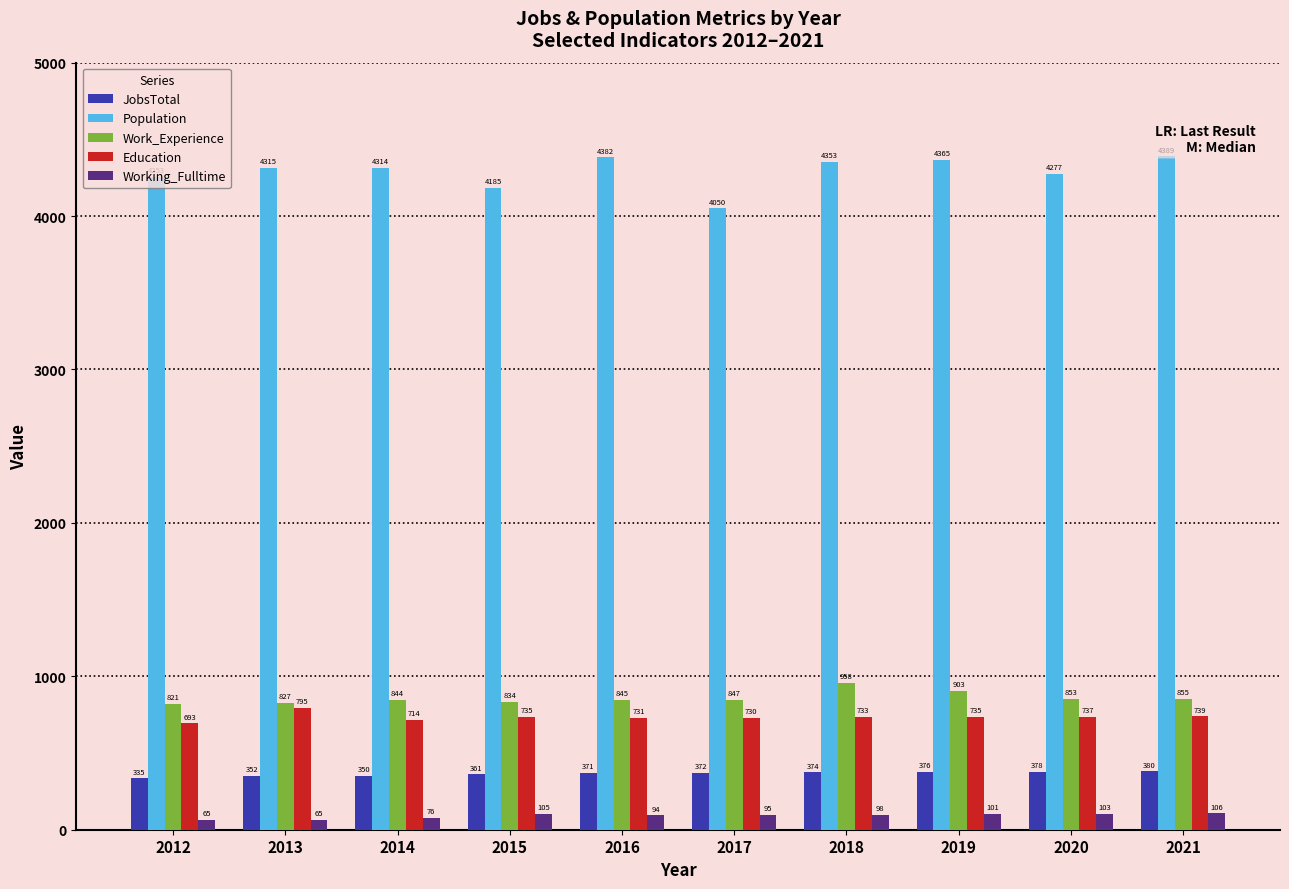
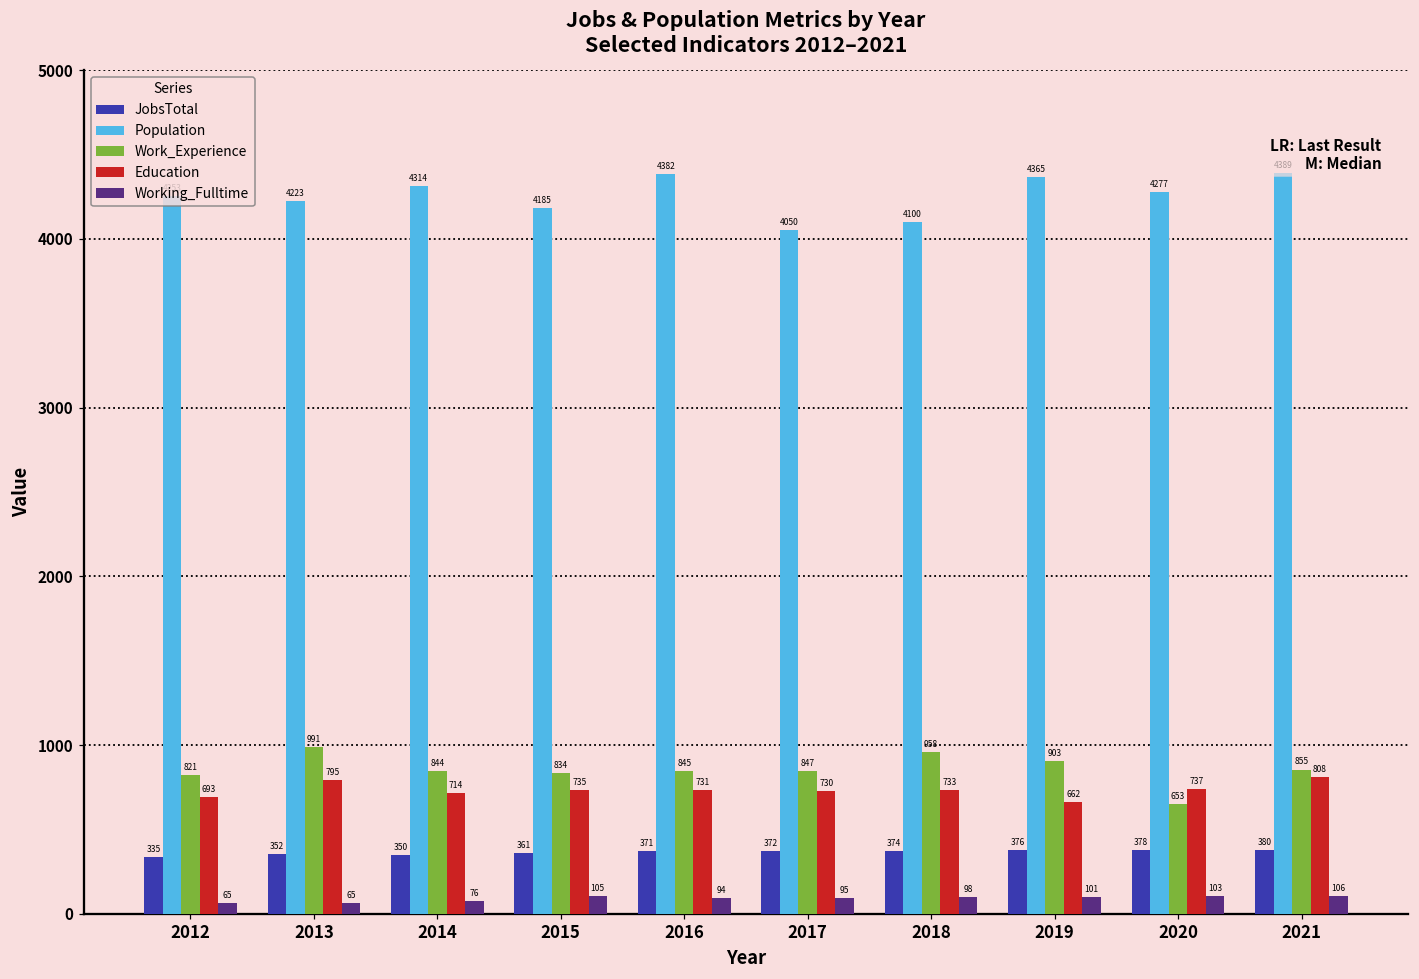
Population, 2013: 4315 -> 4223
Work_Experience, 2013: 827 -> 991
Population, 2018: 4353 -> 4100
Education, 2019: 735 -> 662
Work_Experience, 2020: 853 -> 653
Education, 2021: 739 -> 808
